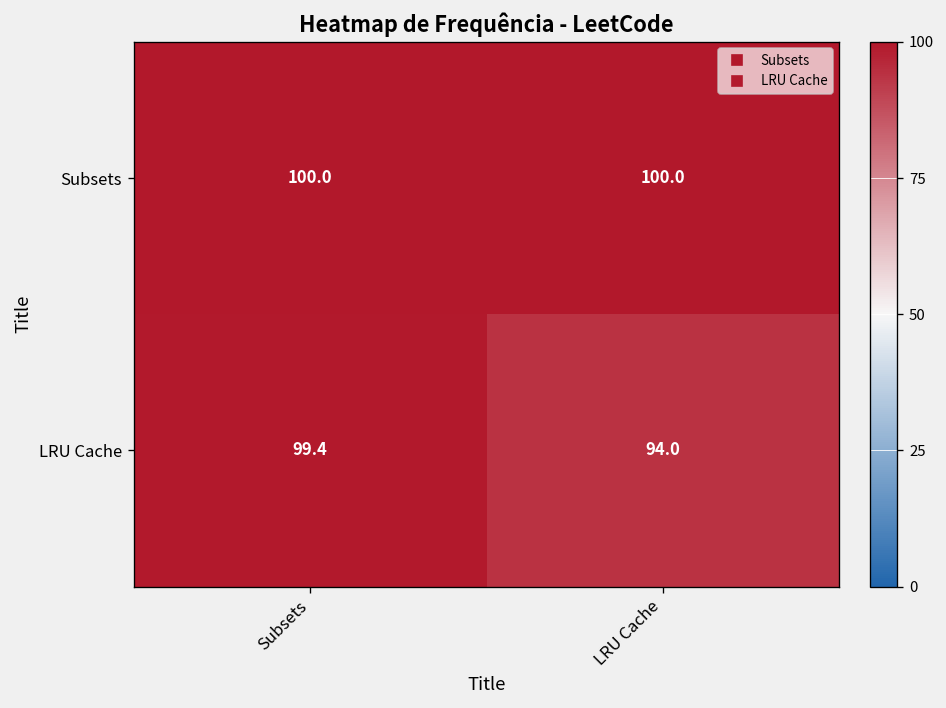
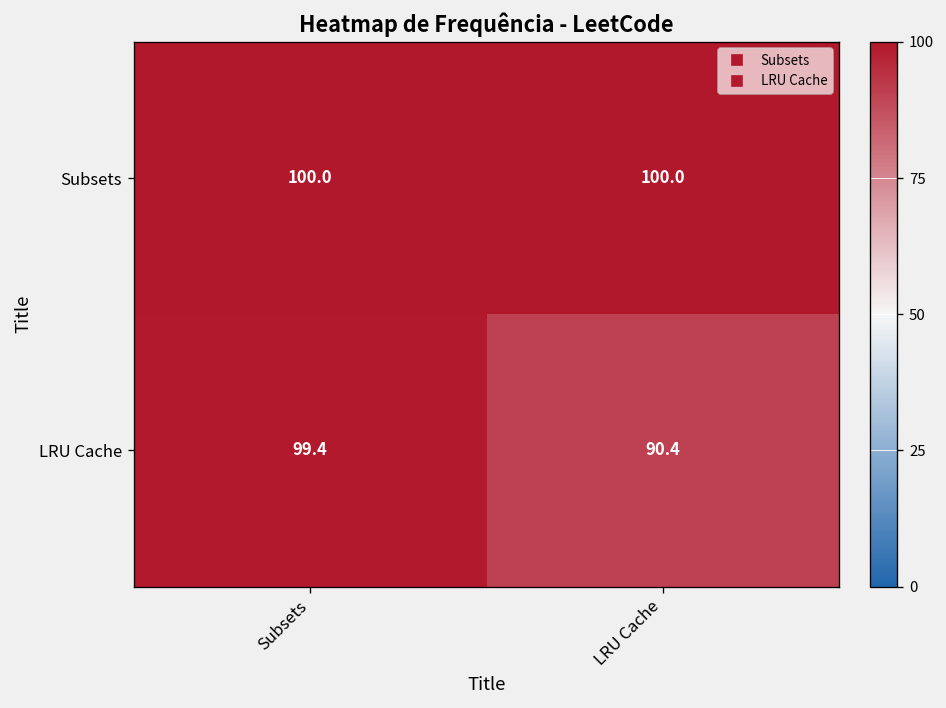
LRU Cache, LRU Cache: 94.0 -> 90.4
